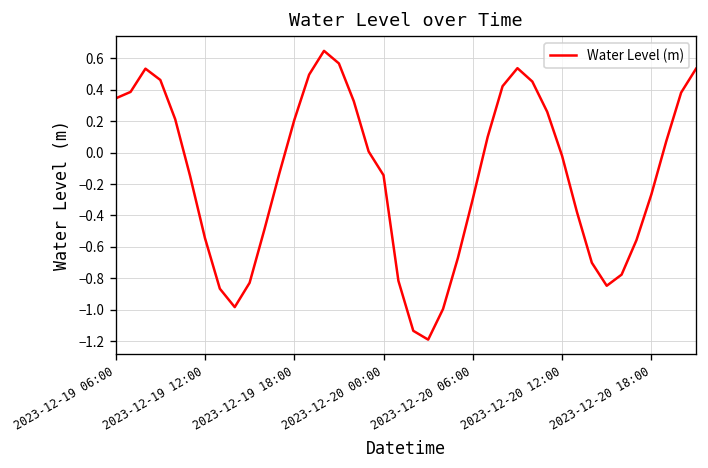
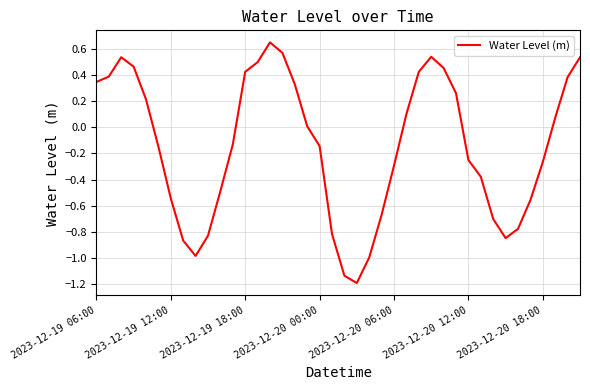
2023-12-19 18:00: 0.21 -> 0.42
2023-12-20 12:00: -0.02 -> -0.25
